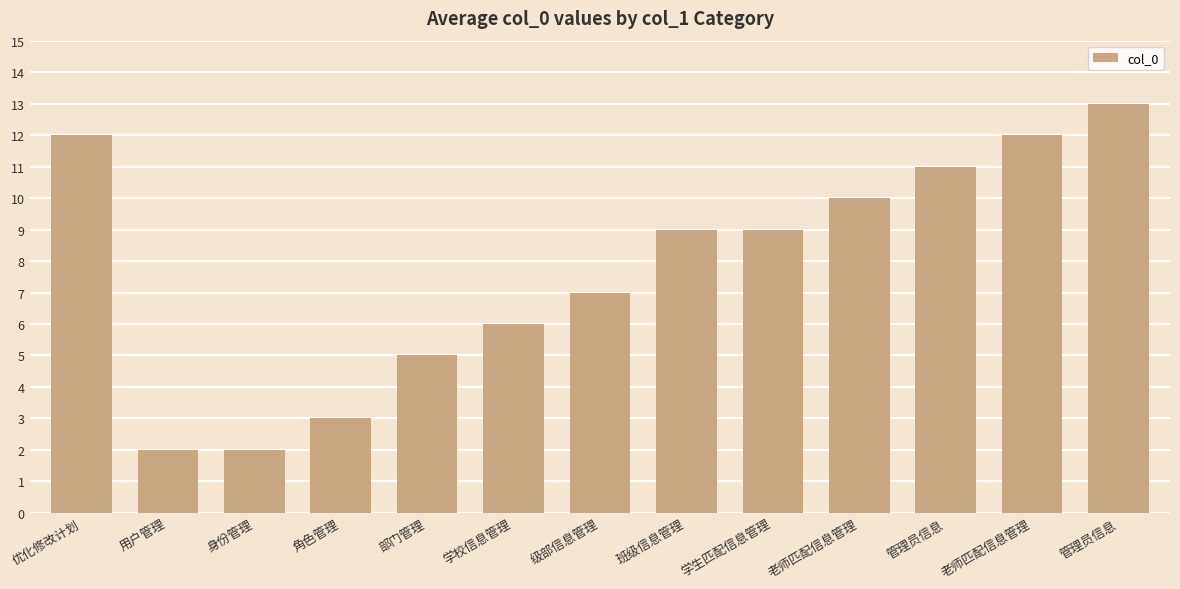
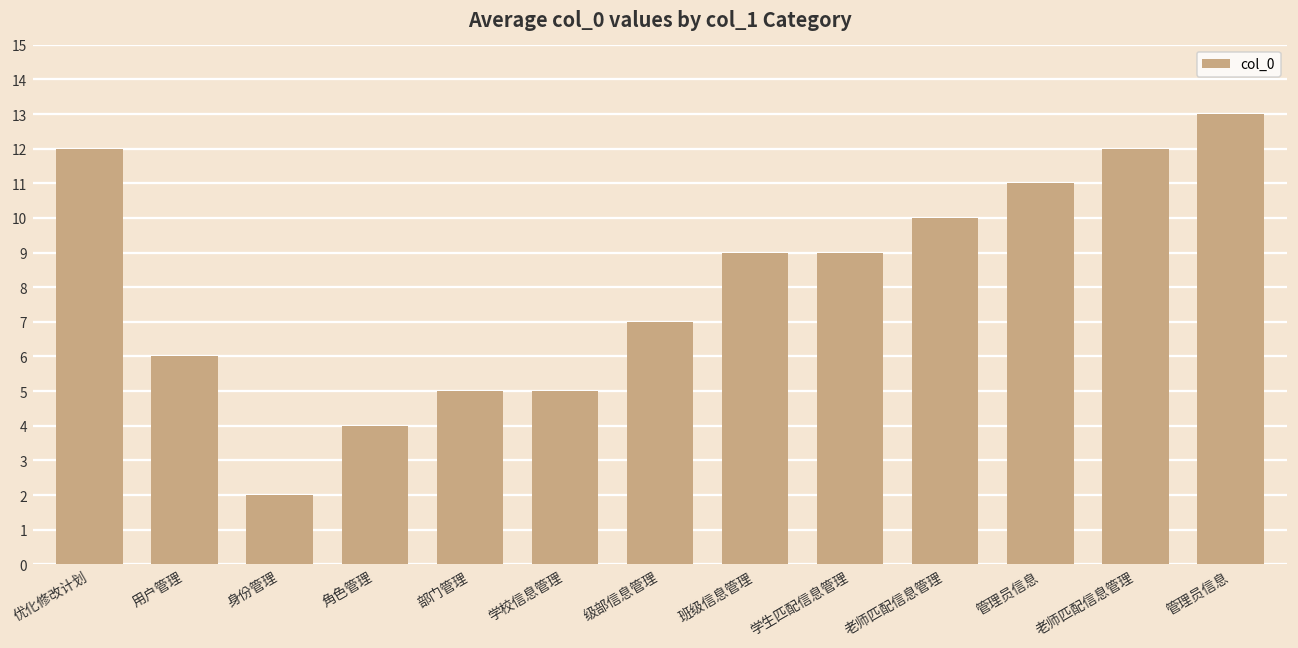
用户管理: 2 -> 6
角色管理: 3 -> 4
学校信息管理: 6 -> 5
